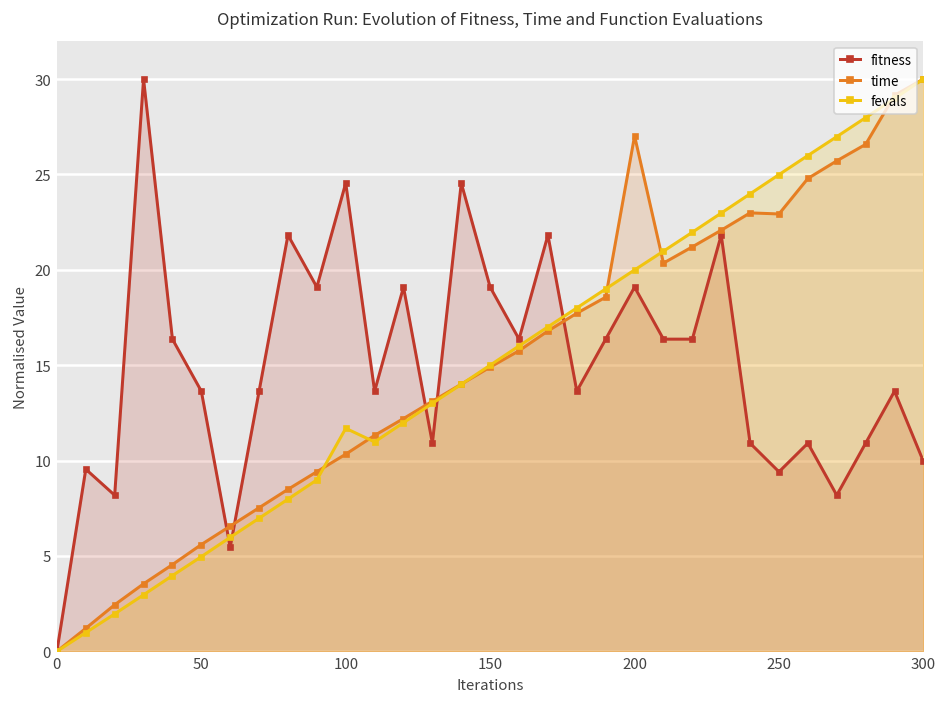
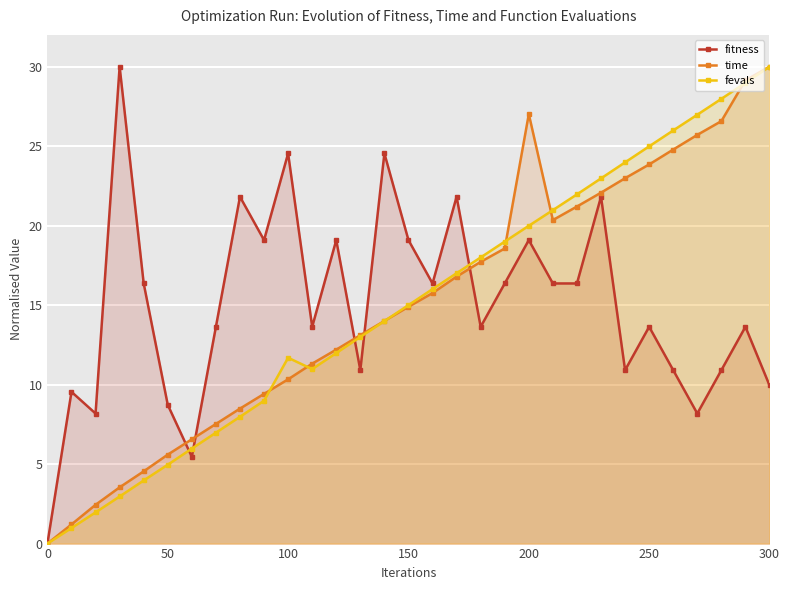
fitness, 50: 13.6 -> 8.7
fitness, 250: 9.4 -> 13.6
time, 250: 22.9 -> 23.8
